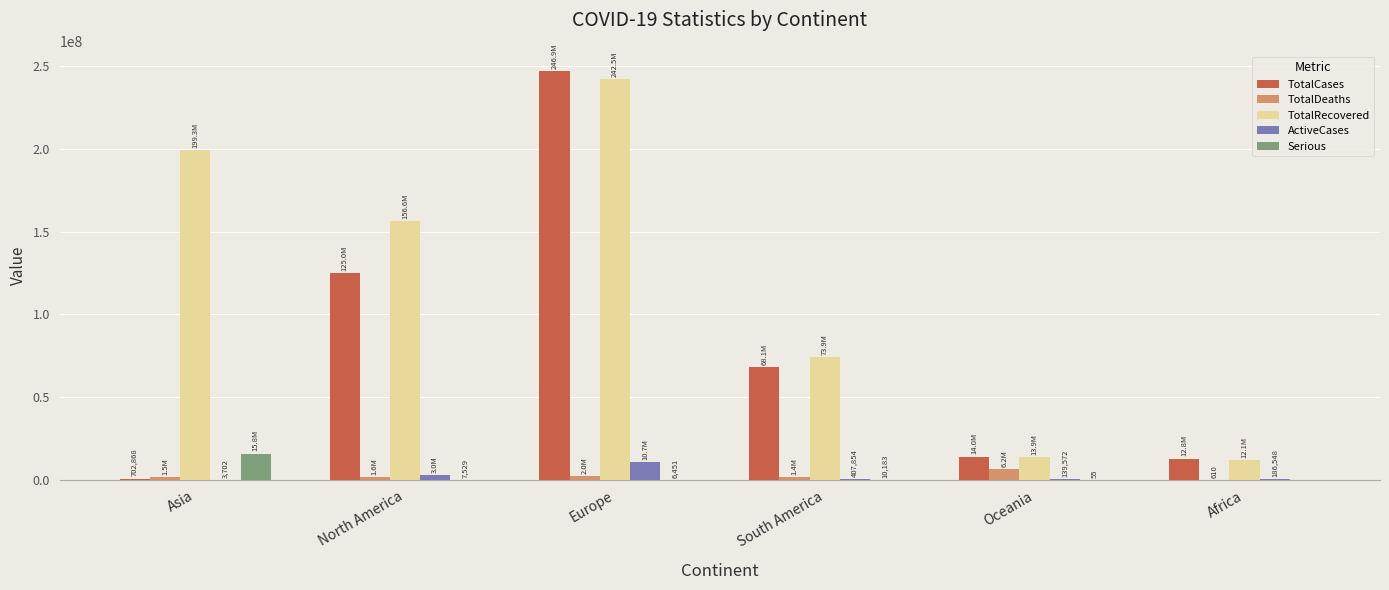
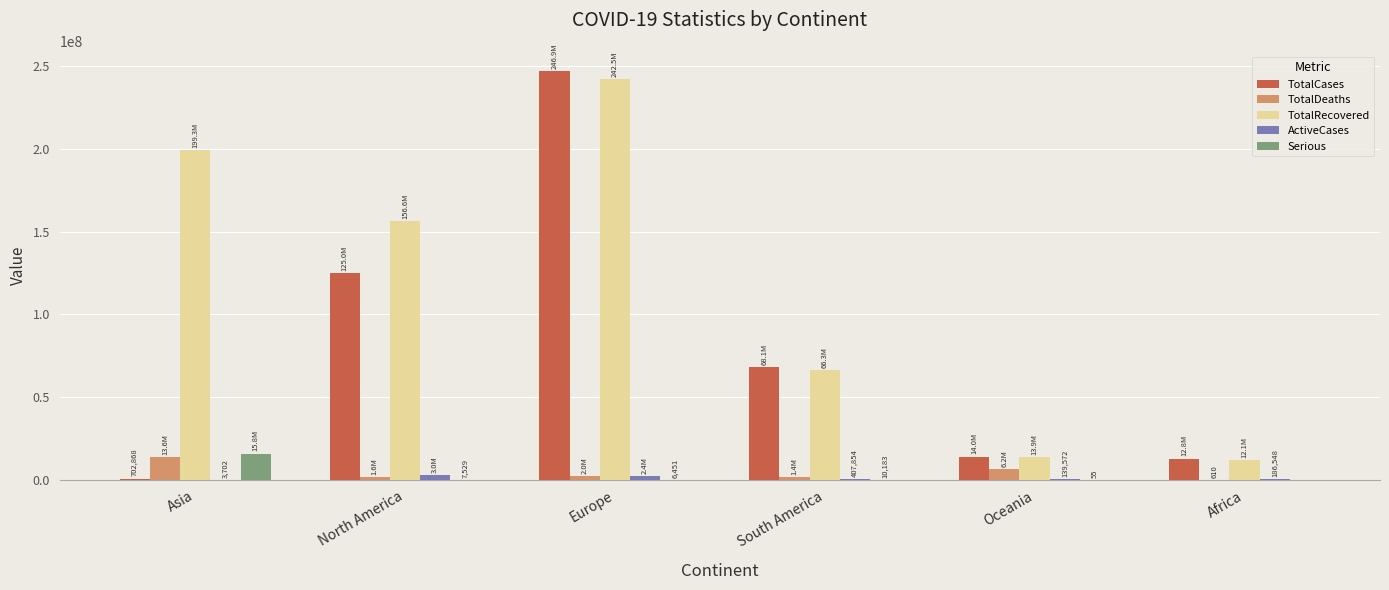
TotalDeaths, Asia: 1.5M -> 13.6M
ActiveCases, Europe: 10.7M -> 2.4M
TotalRecovered, South America: 73.9M -> 66.3M
